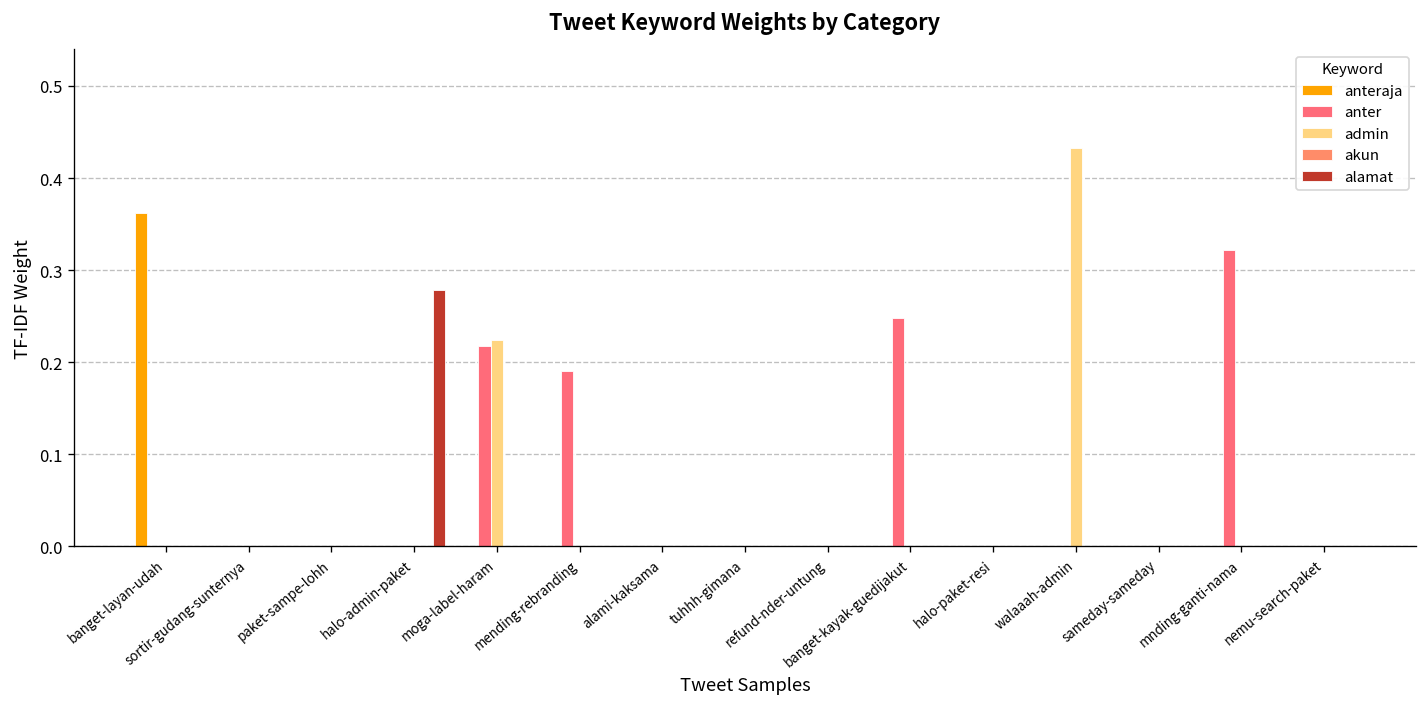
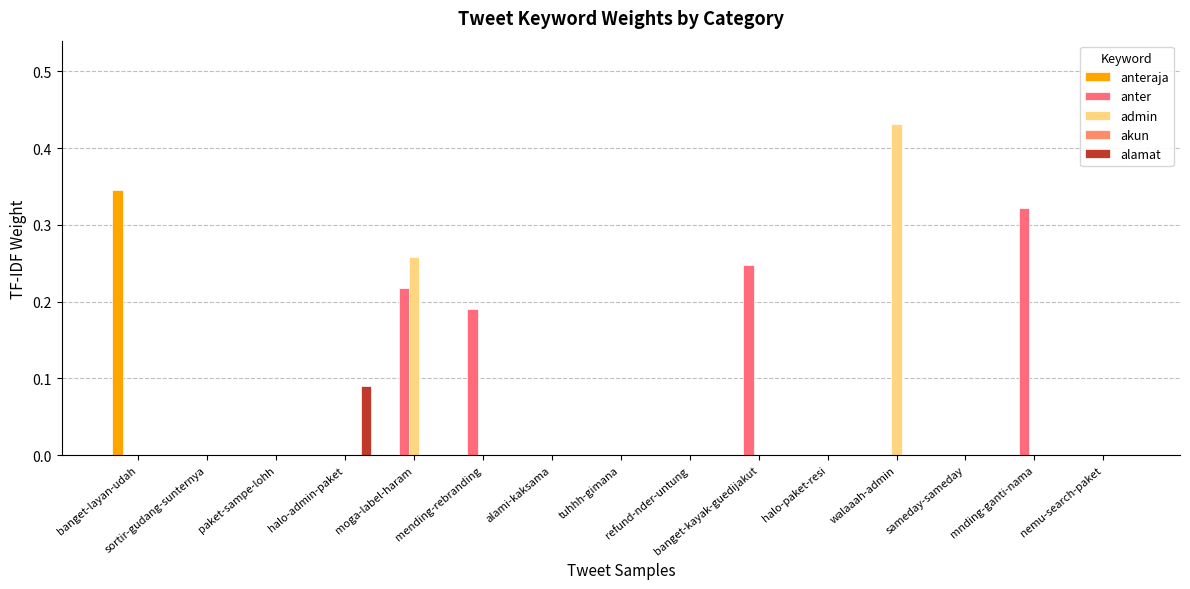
anteraja, banget-layan-udah: 0.36 -> 0.35
alamat, halo-admin-paket: 0.28 -> 0.09
admin, moga-label-haram: 0.22 -> 0.26
